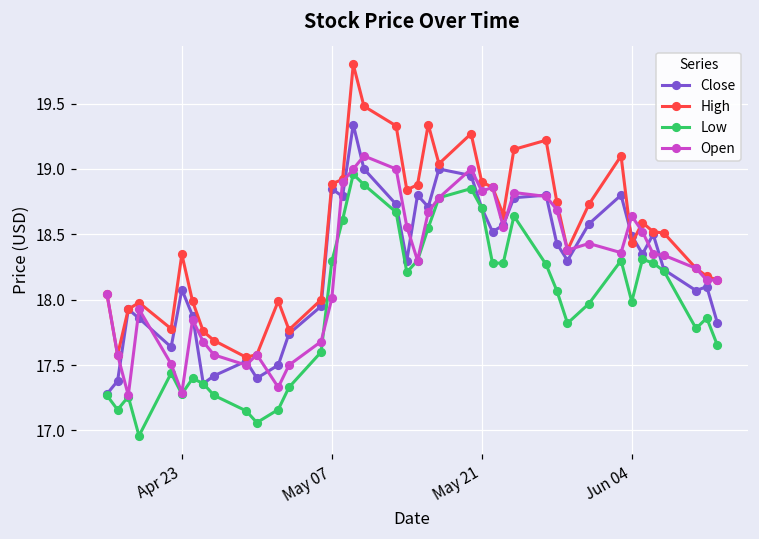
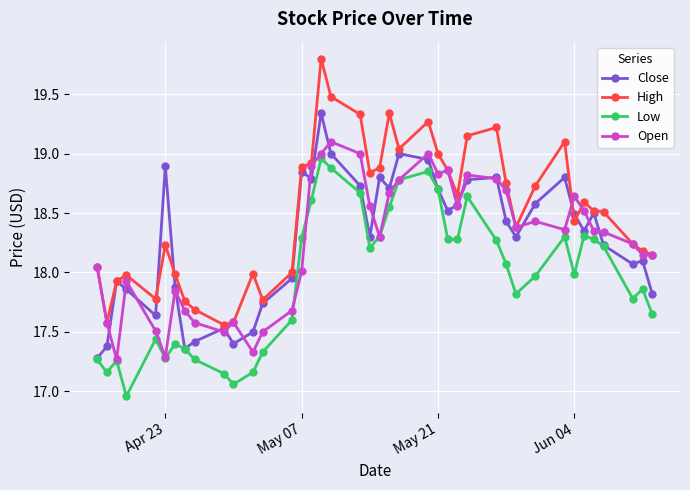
Close, Apr 23: 18.08 -> 18.90
High, Apr 23: 18.35 -> 18.23
High, May 21: 18.9 -> 19.0
